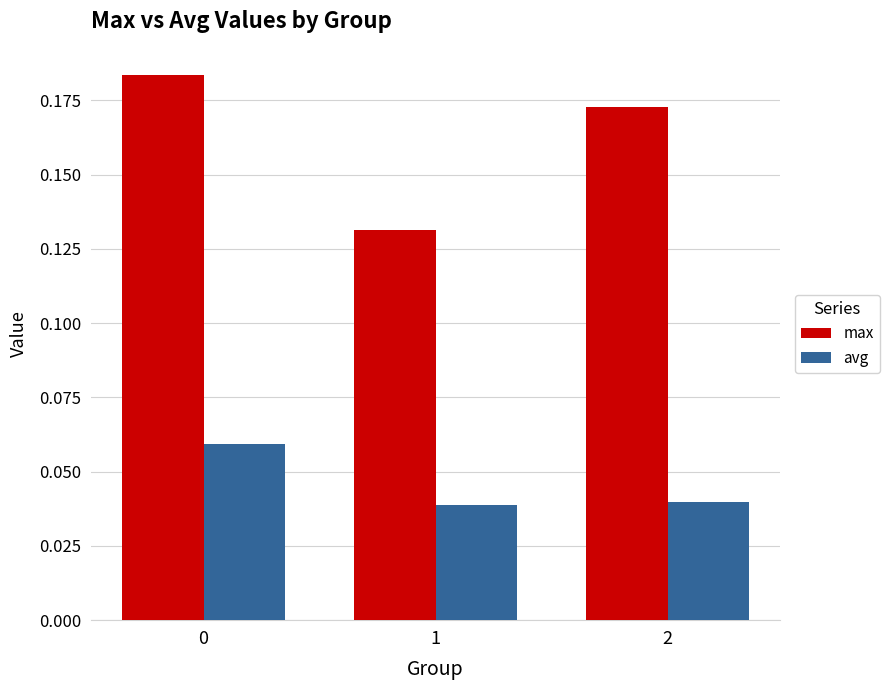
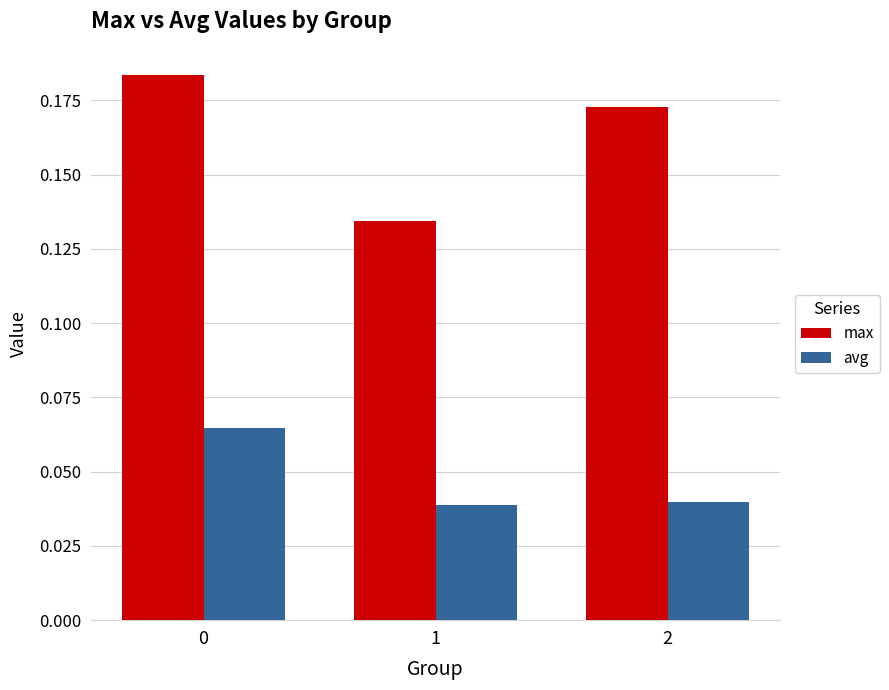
avg, 0: 0.059 -> 0.065
max, 1: 0.131 -> 0.134
